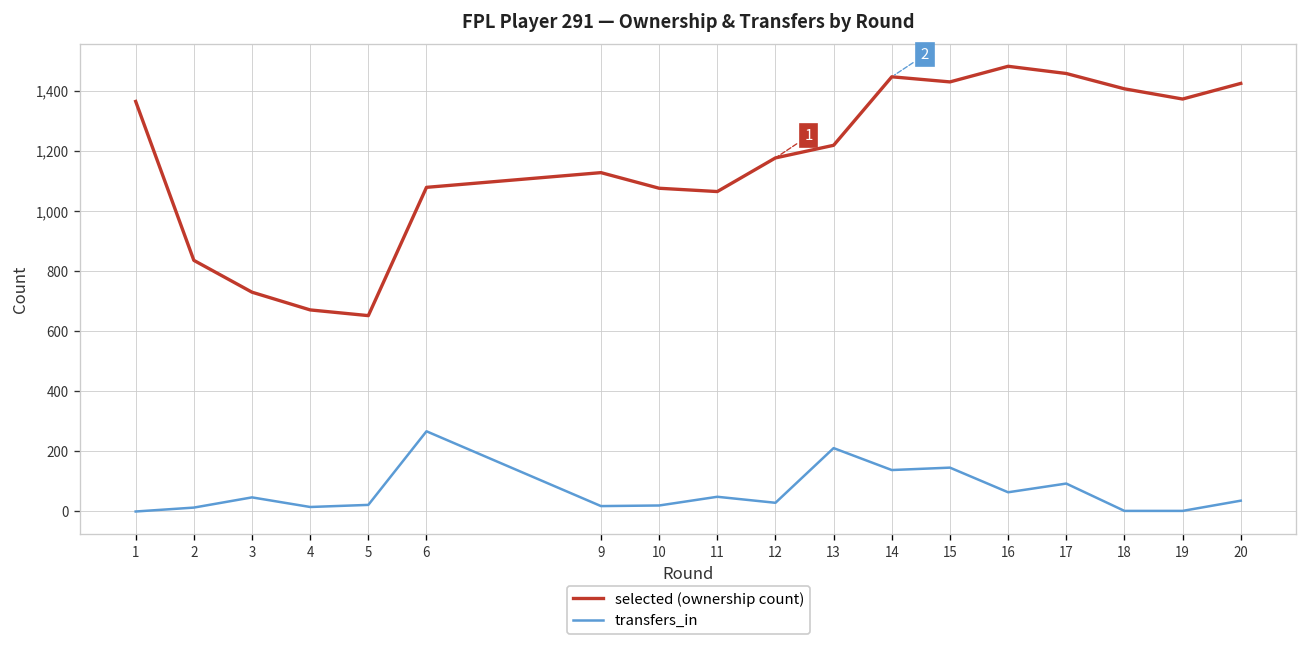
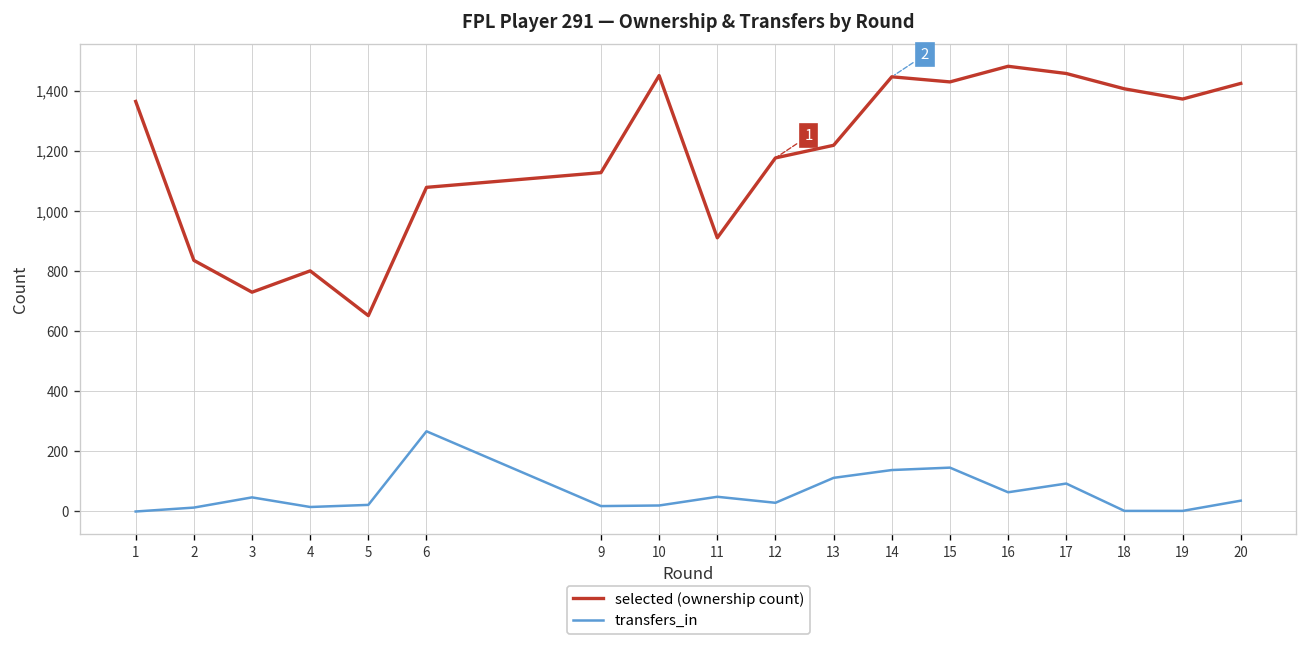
selected (ownership count), 4: 670 -> 800
selected (ownership count), 10: 1,080 -> 1,450
selected (ownership count), 11: 1,070 -> 910
transfers_in, 13: 210 -> 110
